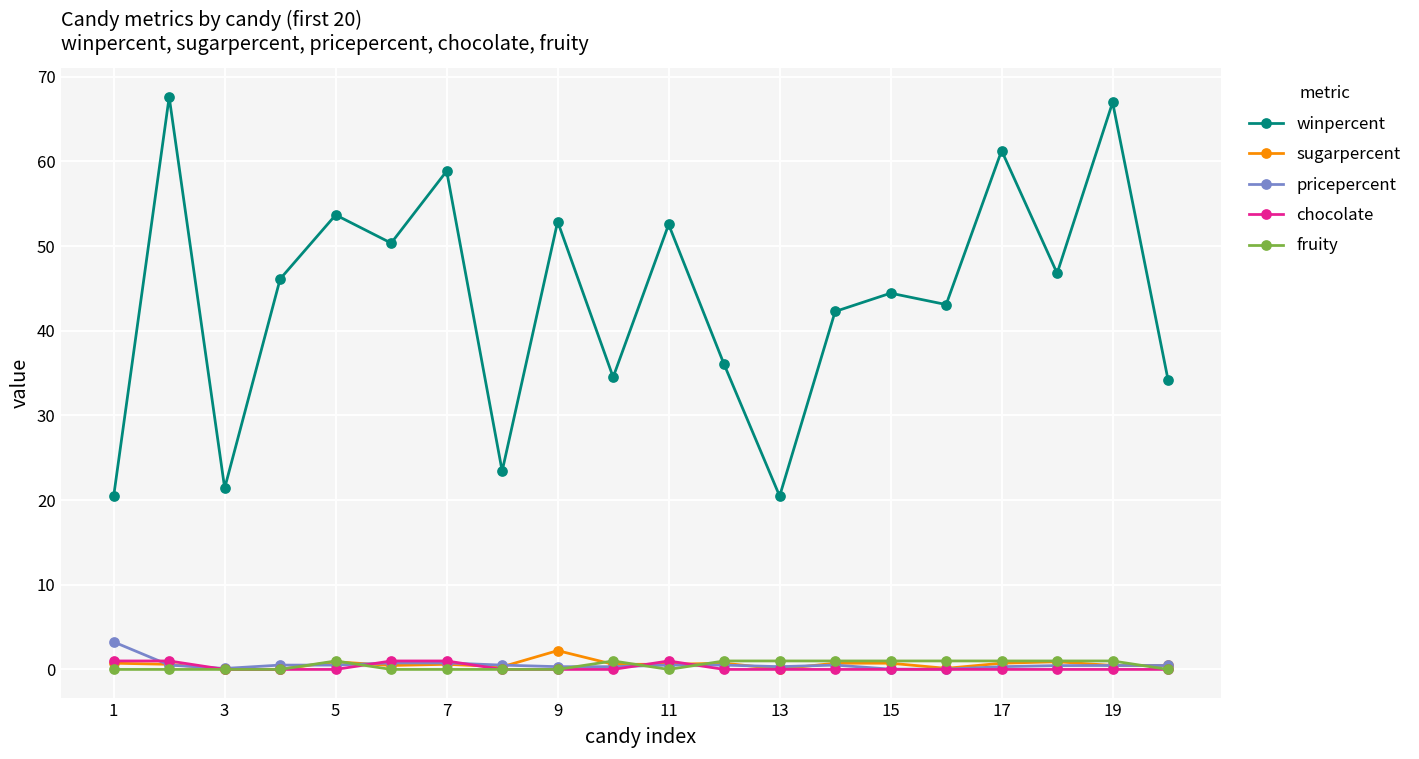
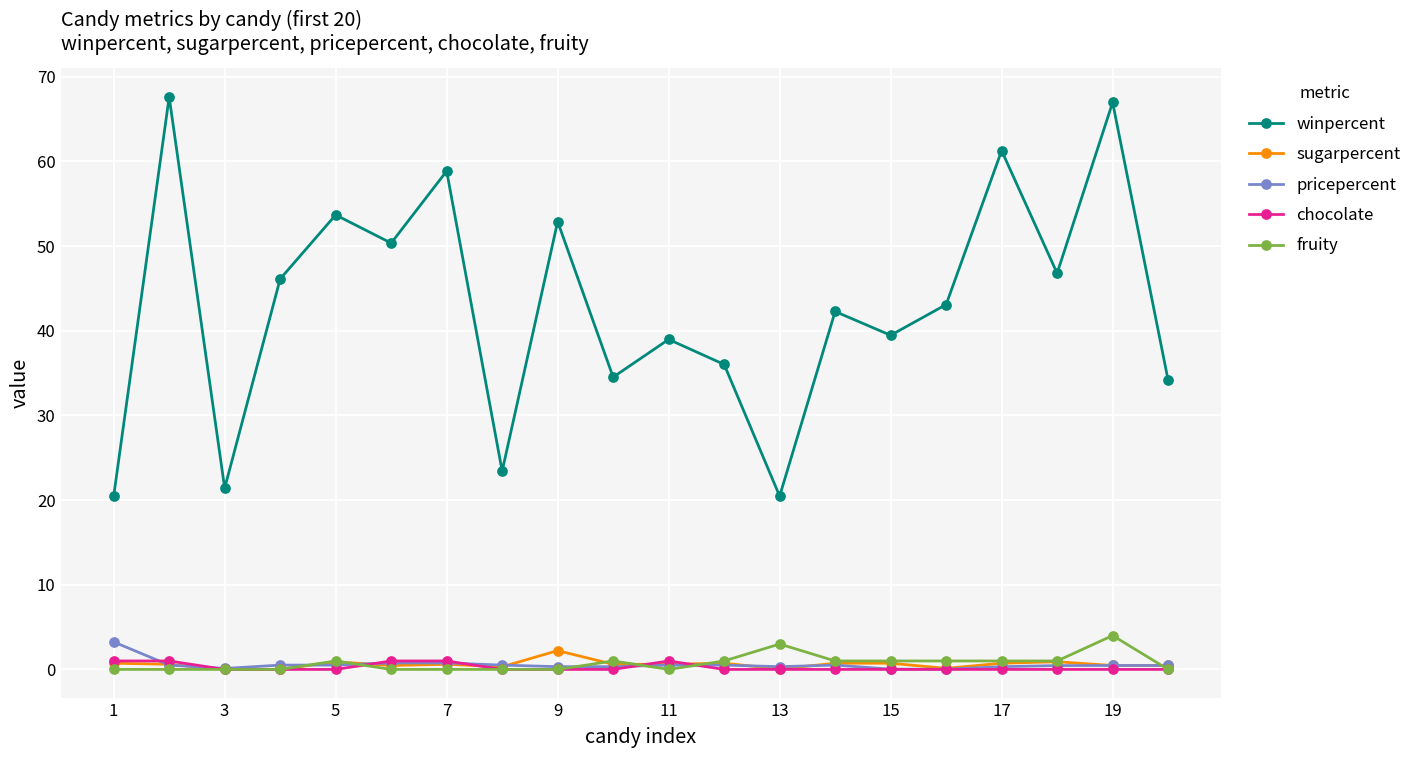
winpercent, 11: 53 -> 39
fruity, 13: 1 -> 3
winpercent, 15: 44 -> 39
fruity, 19: 1 -> 4
